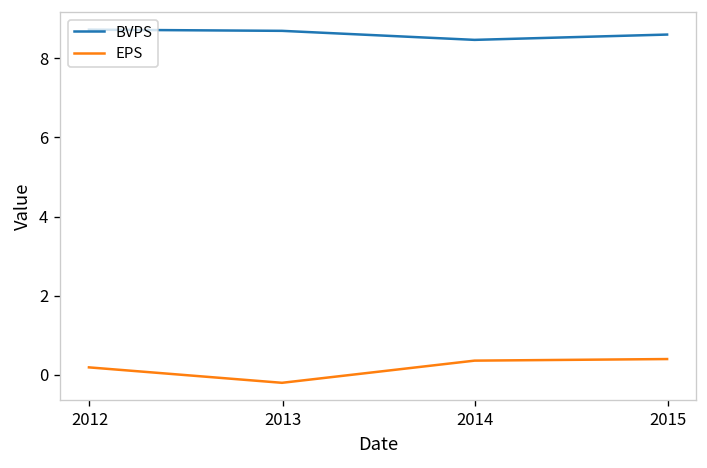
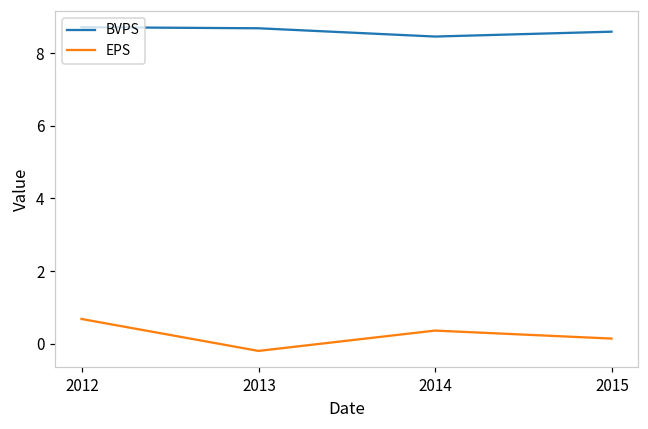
EPS, 2012: 0.2 -> 0.7
EPS, 2015: 0.4 -> 0.1
